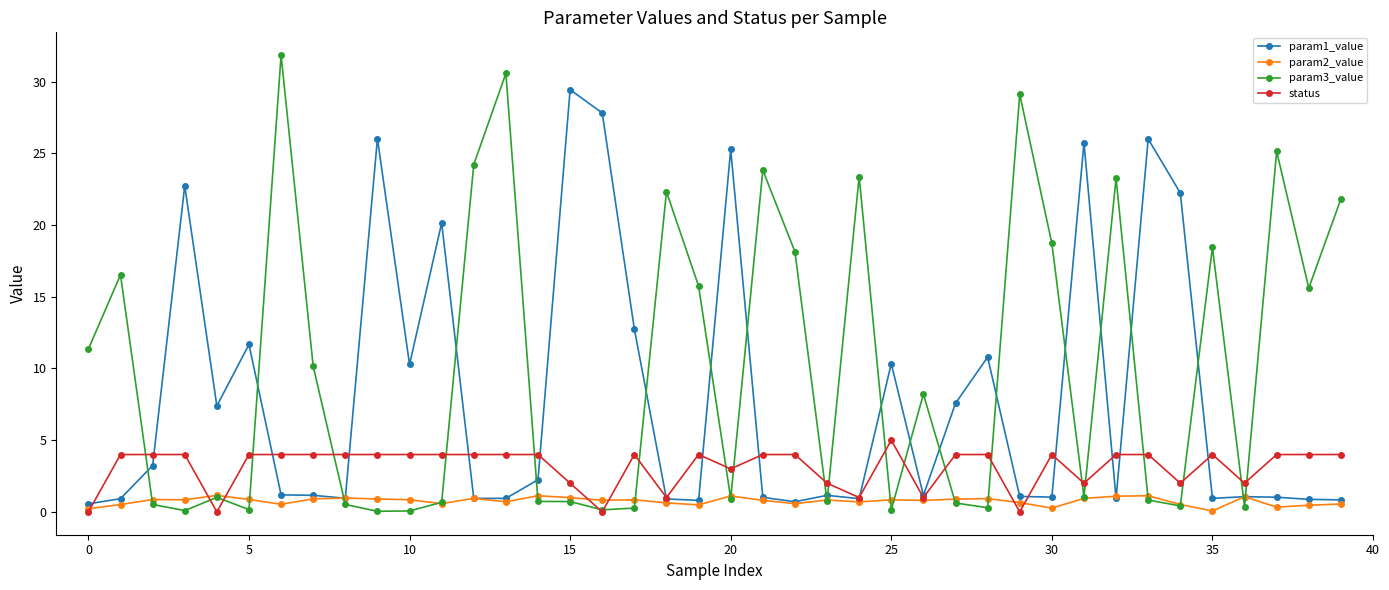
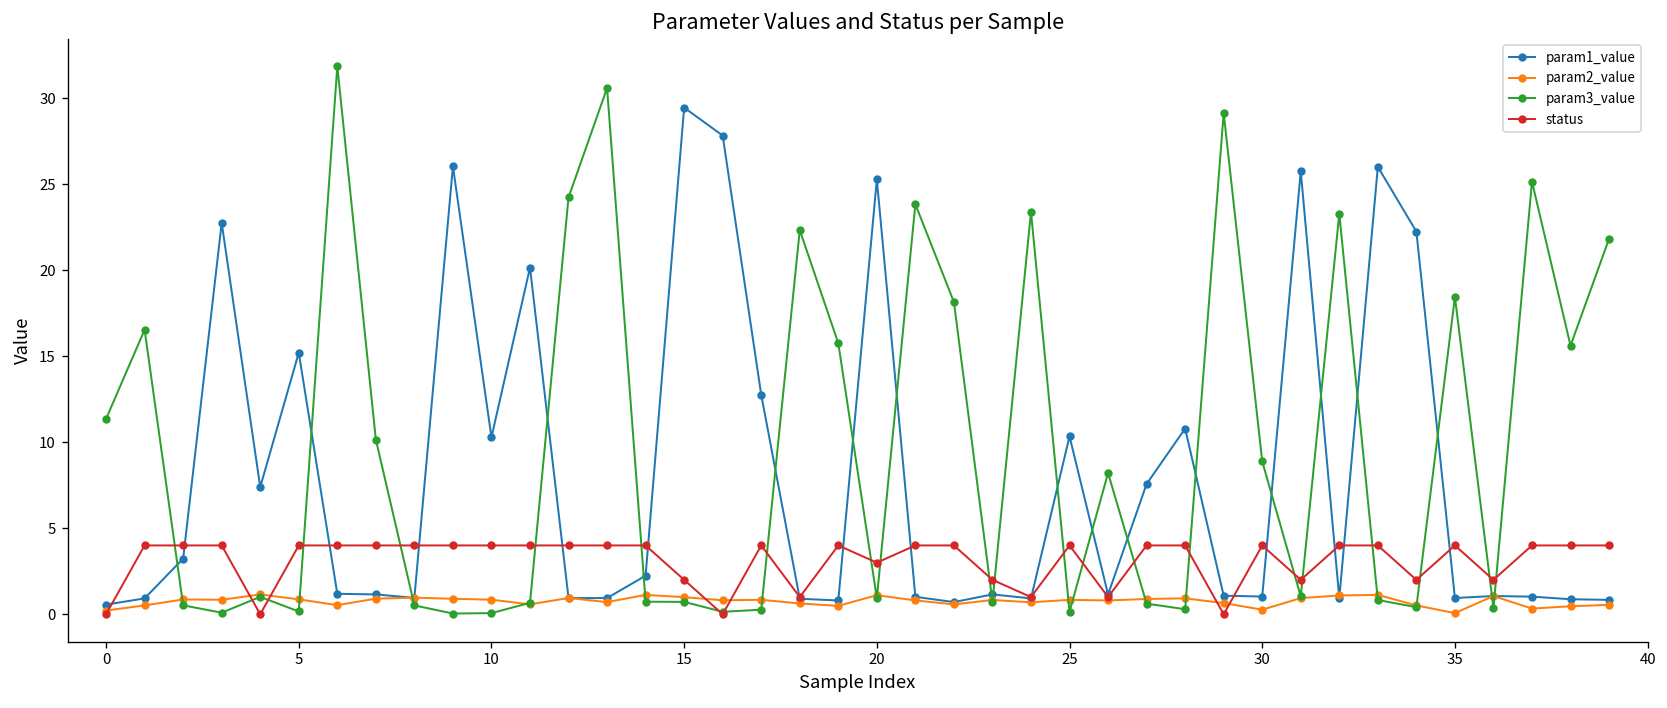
param1_value, 5: 11.7 -> 15.2
status, 25: 5 -> 4
param3_value, 30: 18.7 -> 8.9
